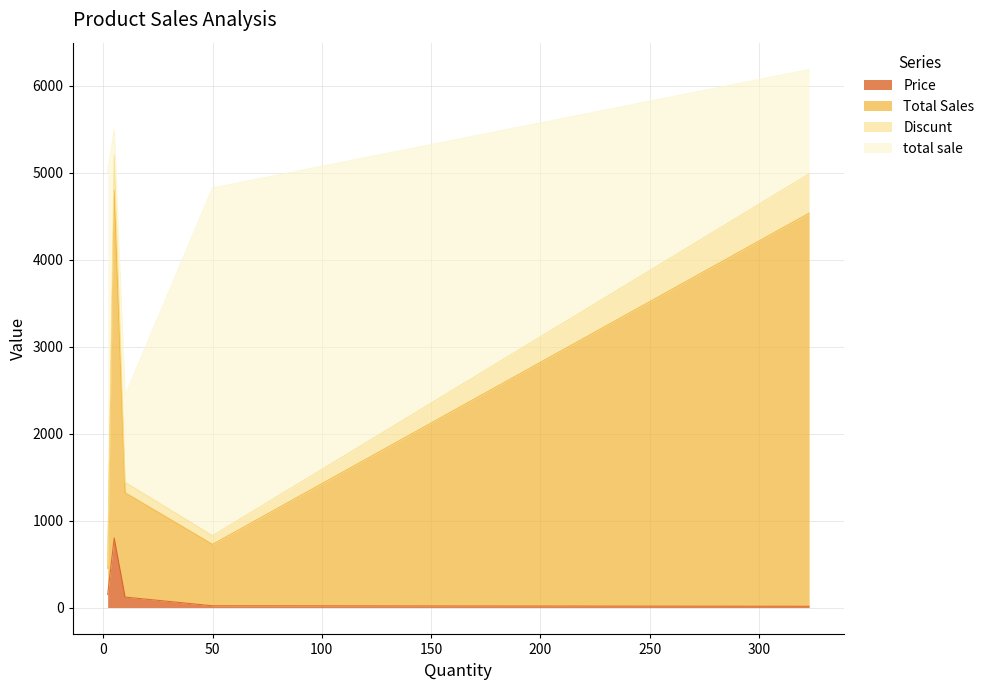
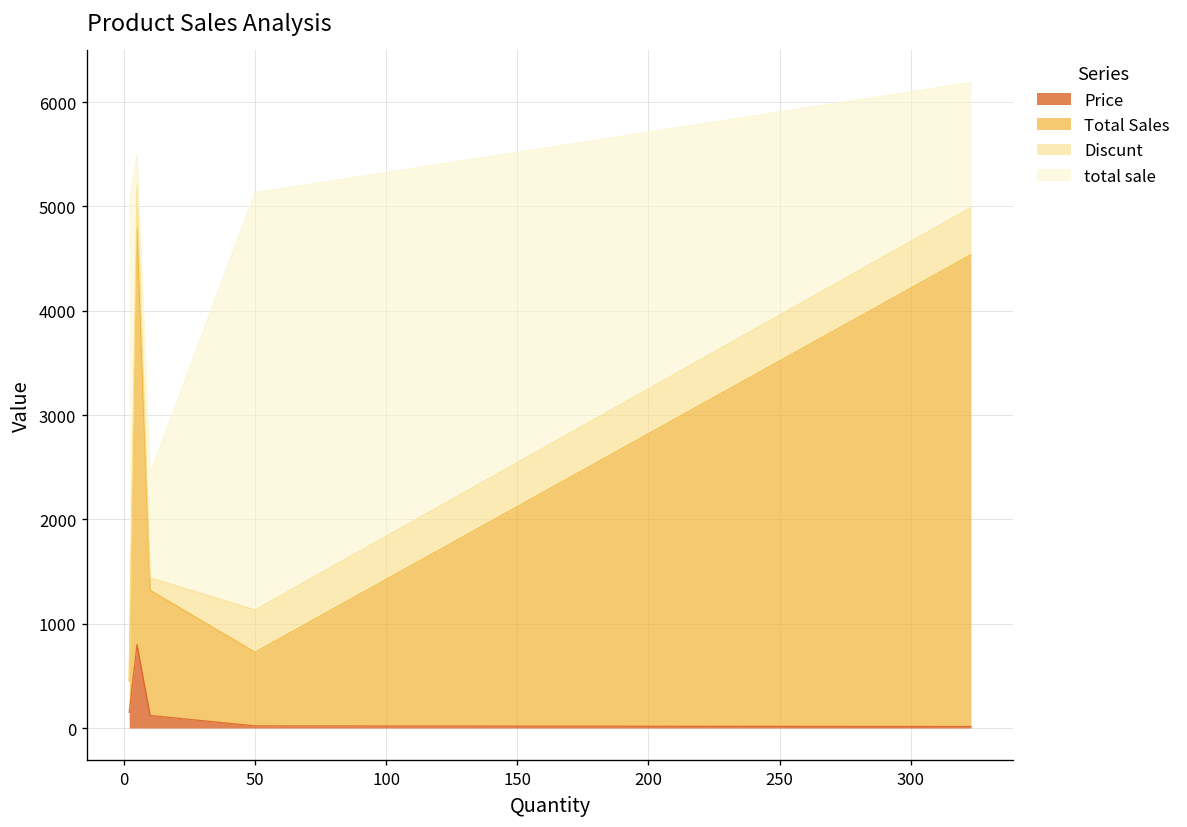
Discunt, 50: 100 -> 400
